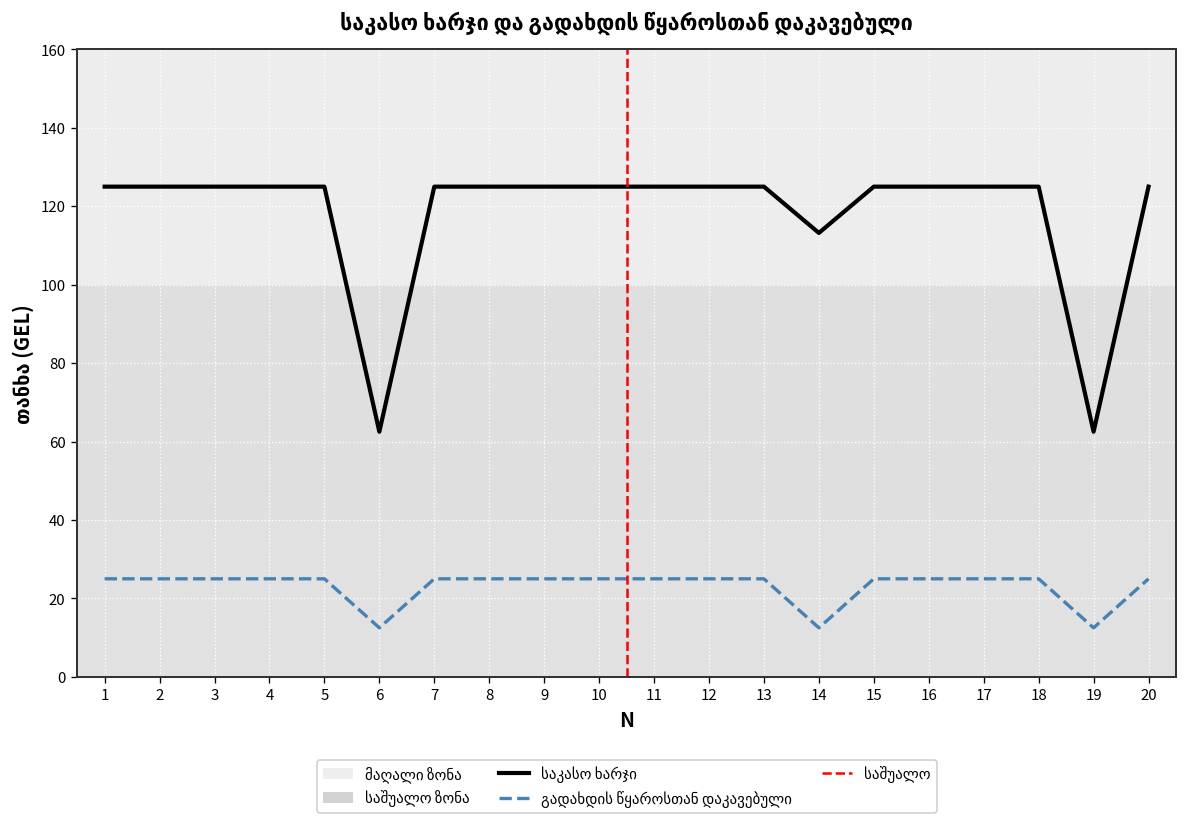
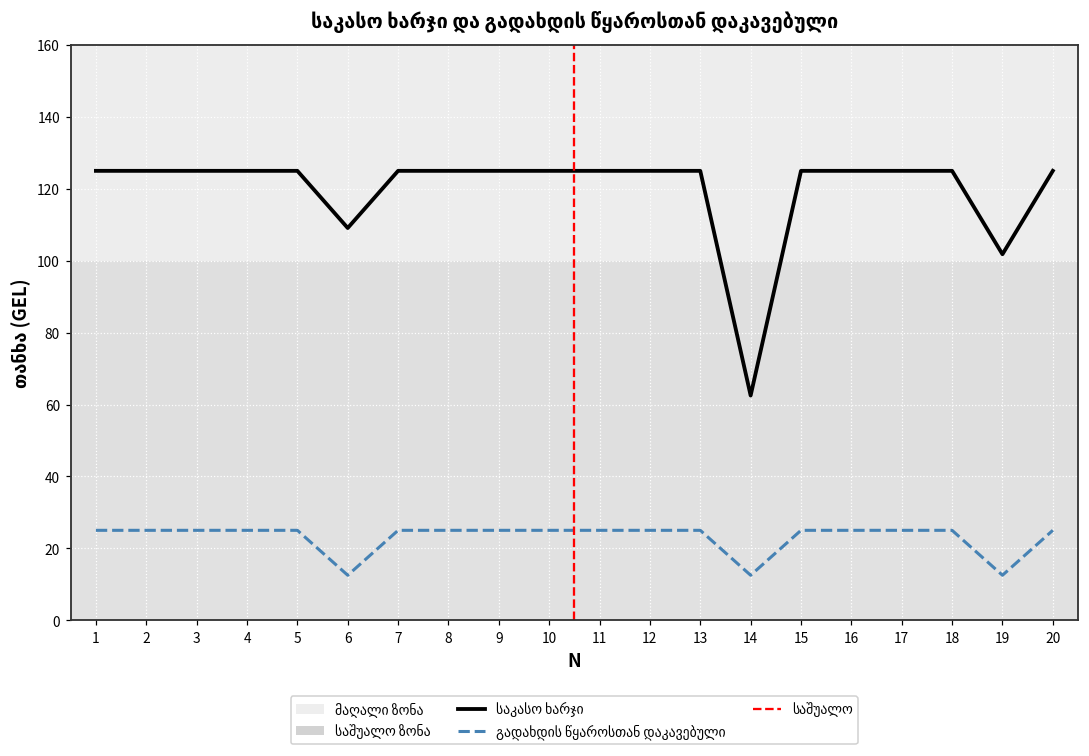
საკასო ხარჯი, 6: 63 -> 109
საკასო ხარჯი, 14: 113 -> 63
საკასო ხარჯი, 19: 63 -> 102
